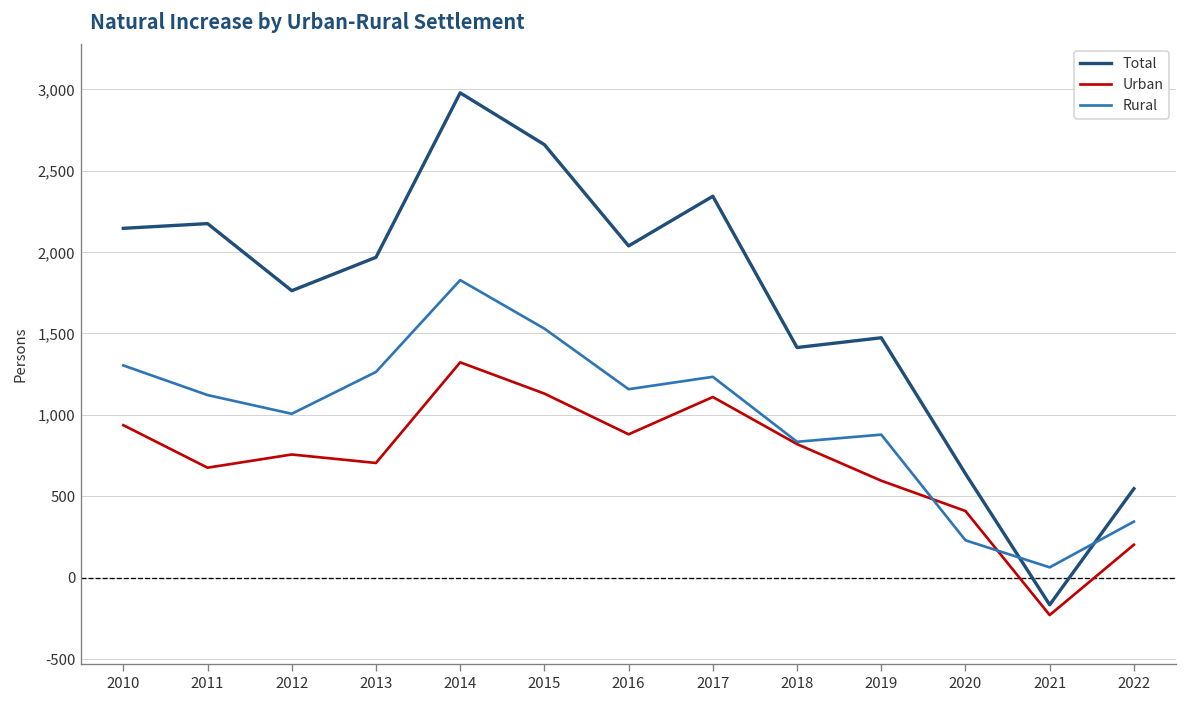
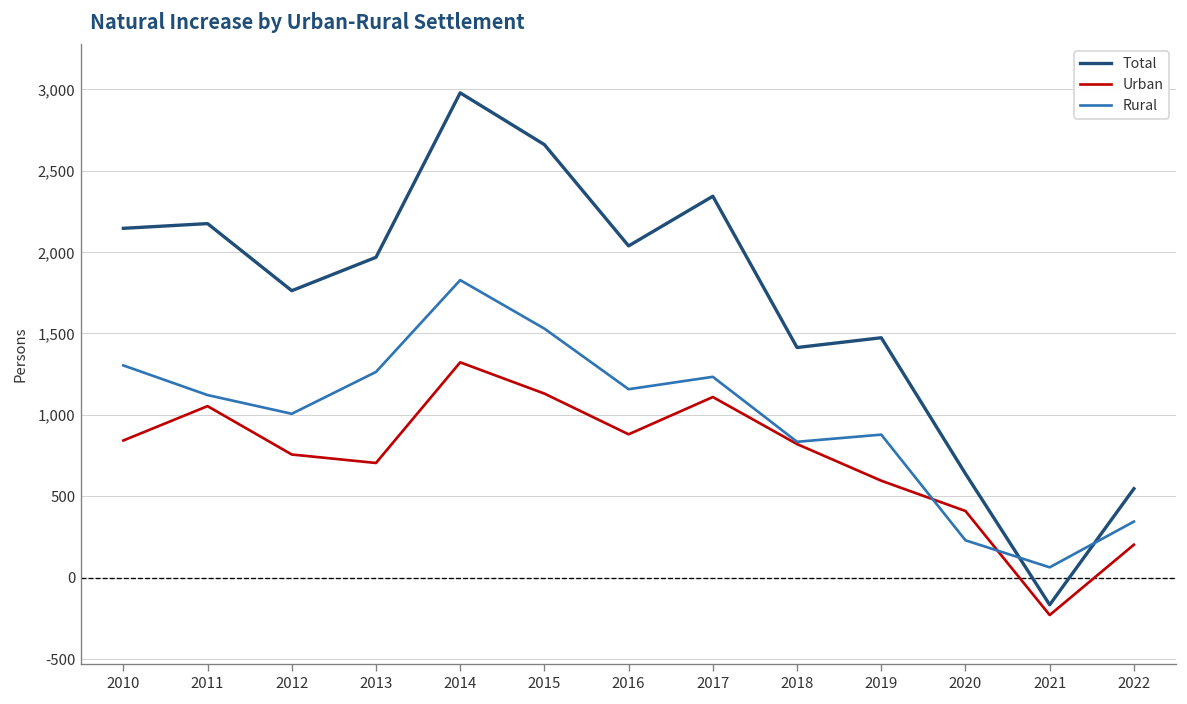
Urban, 2010: 940 -> 840
Urban, 2011: 680 -> 1,050
